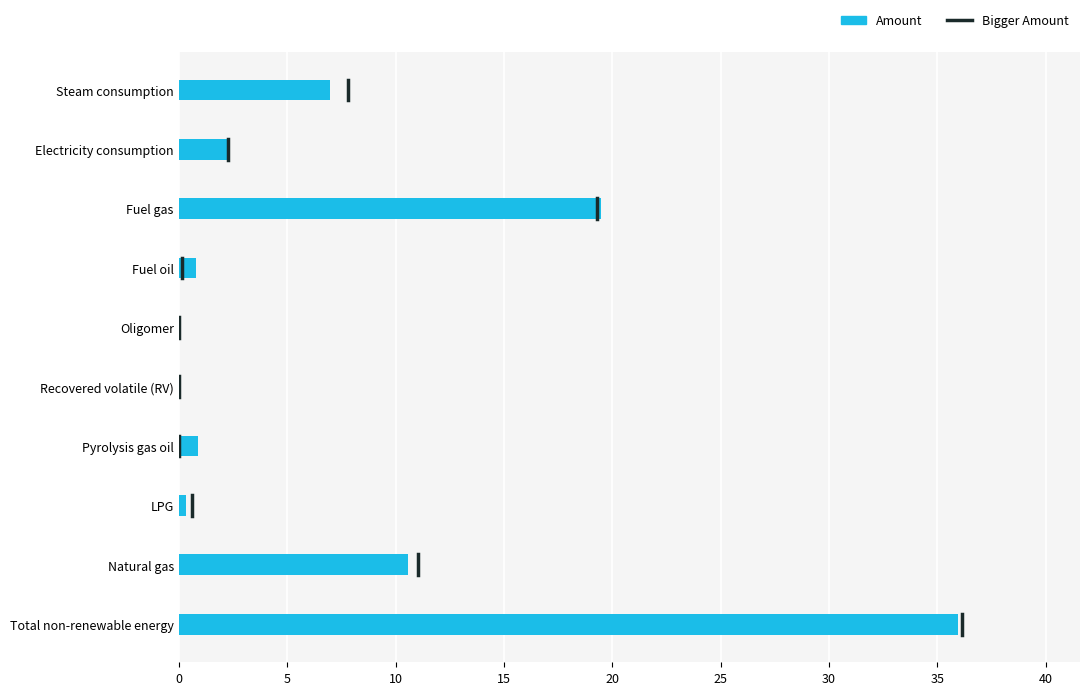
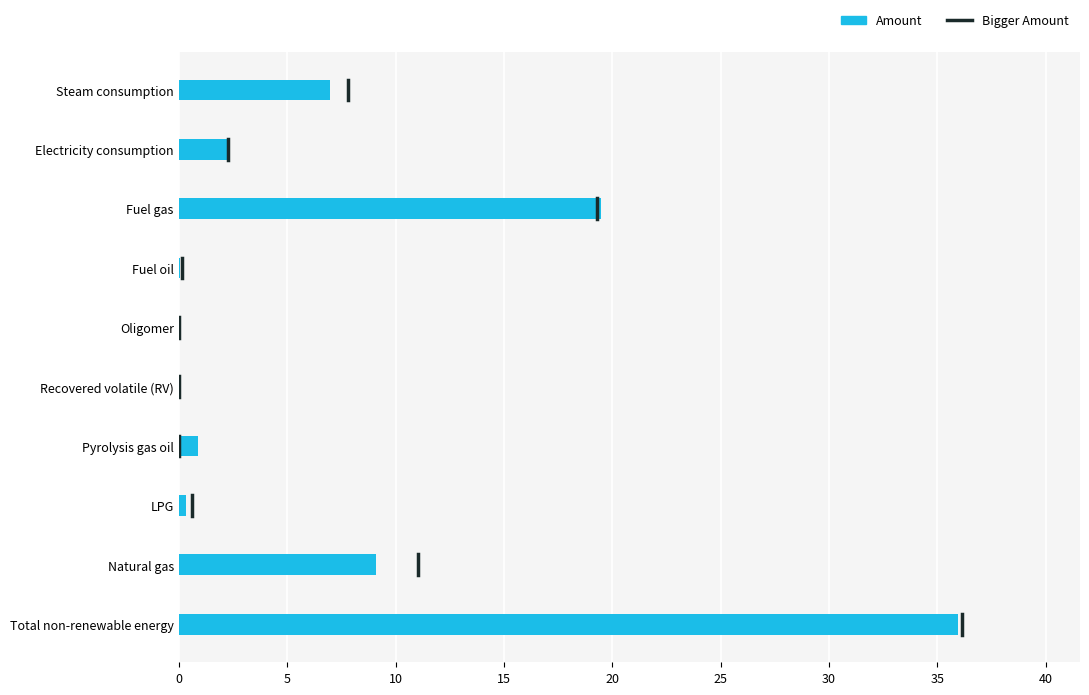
Amount, Fuel oil: 0.8 -> 0.0
Amount, Natural gas: 10.6 -> 9.1
